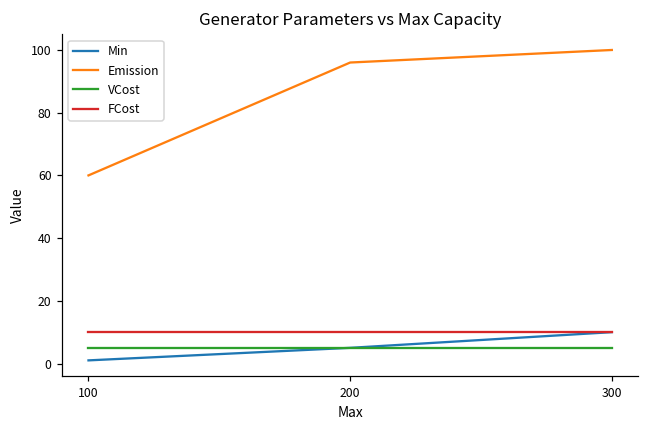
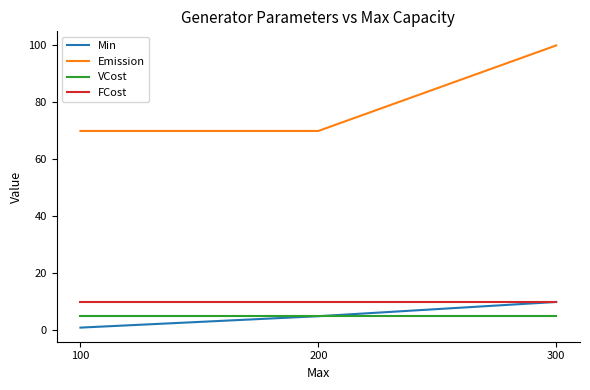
Emission, 100: 60 -> 70
Emission, 200: 96 -> 70
